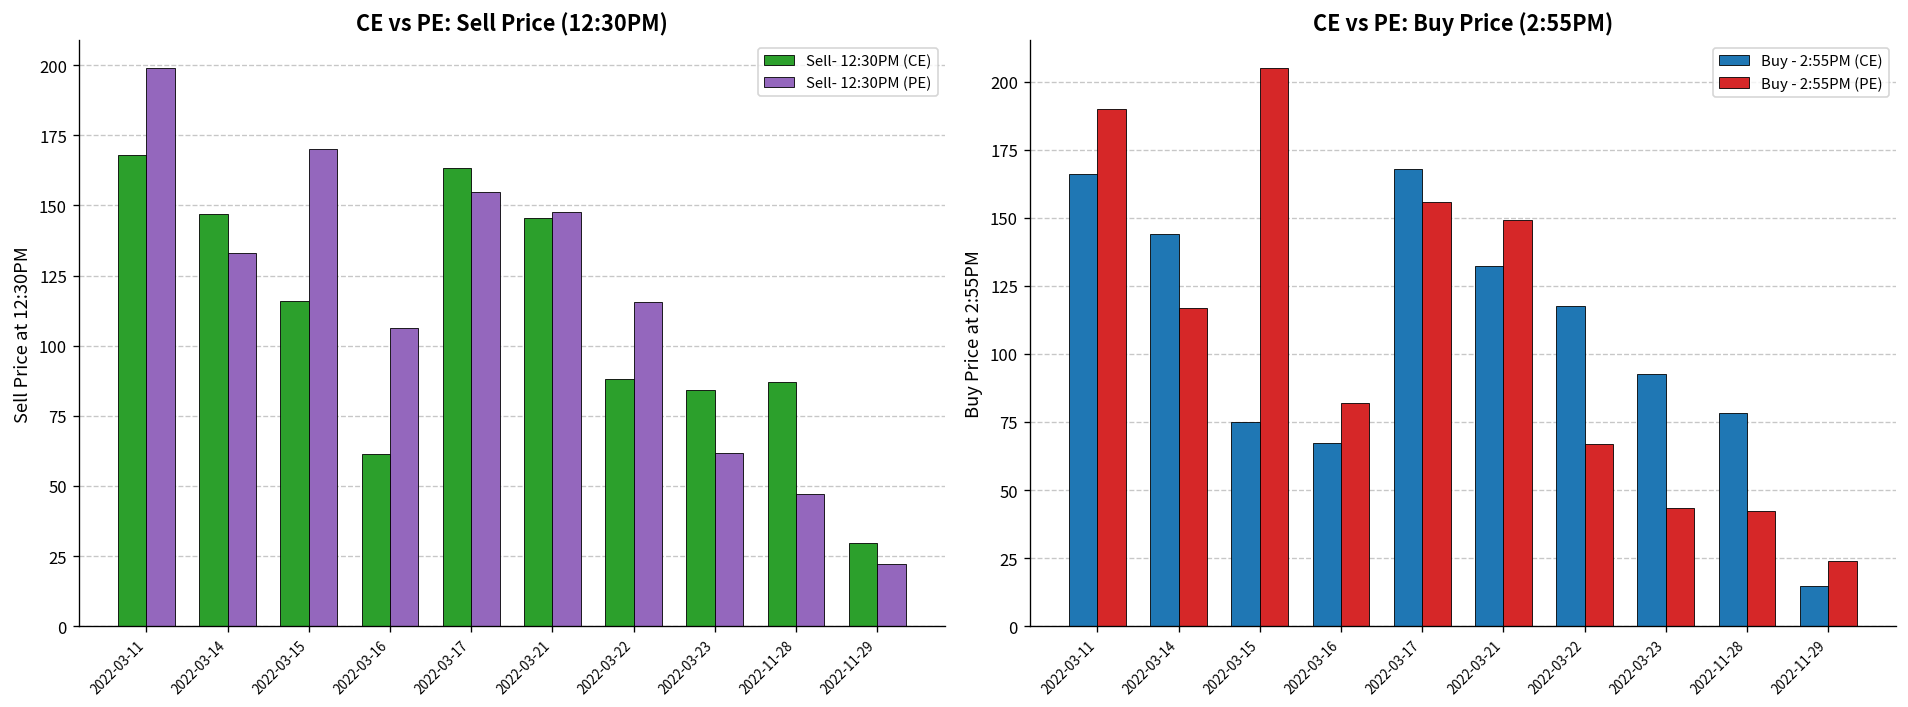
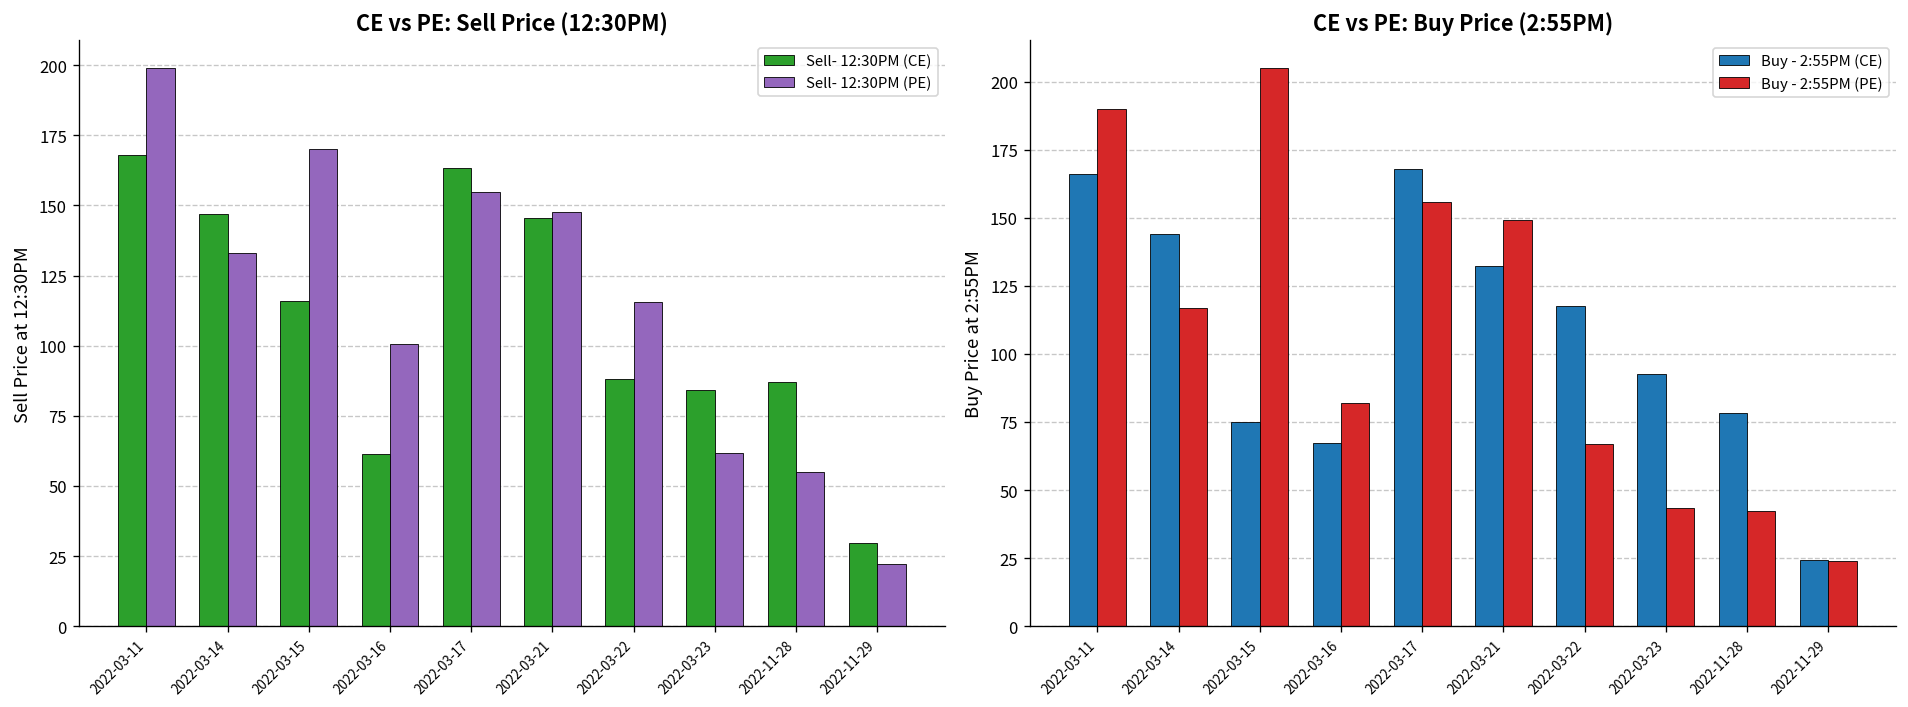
CE vs PE: Sell Price (12:30PM), Sell- 12:30PM (PE), 2022-03-16: 106 -> 101
CE vs PE: Sell Price (12:30PM), Sell- 12:30PM (PE), 2022-11-28: 47 -> 55
CE vs PE: Buy Price (2:55PM), Buy - 2:55PM (CE), 2022-11-29: 15 -> 24
